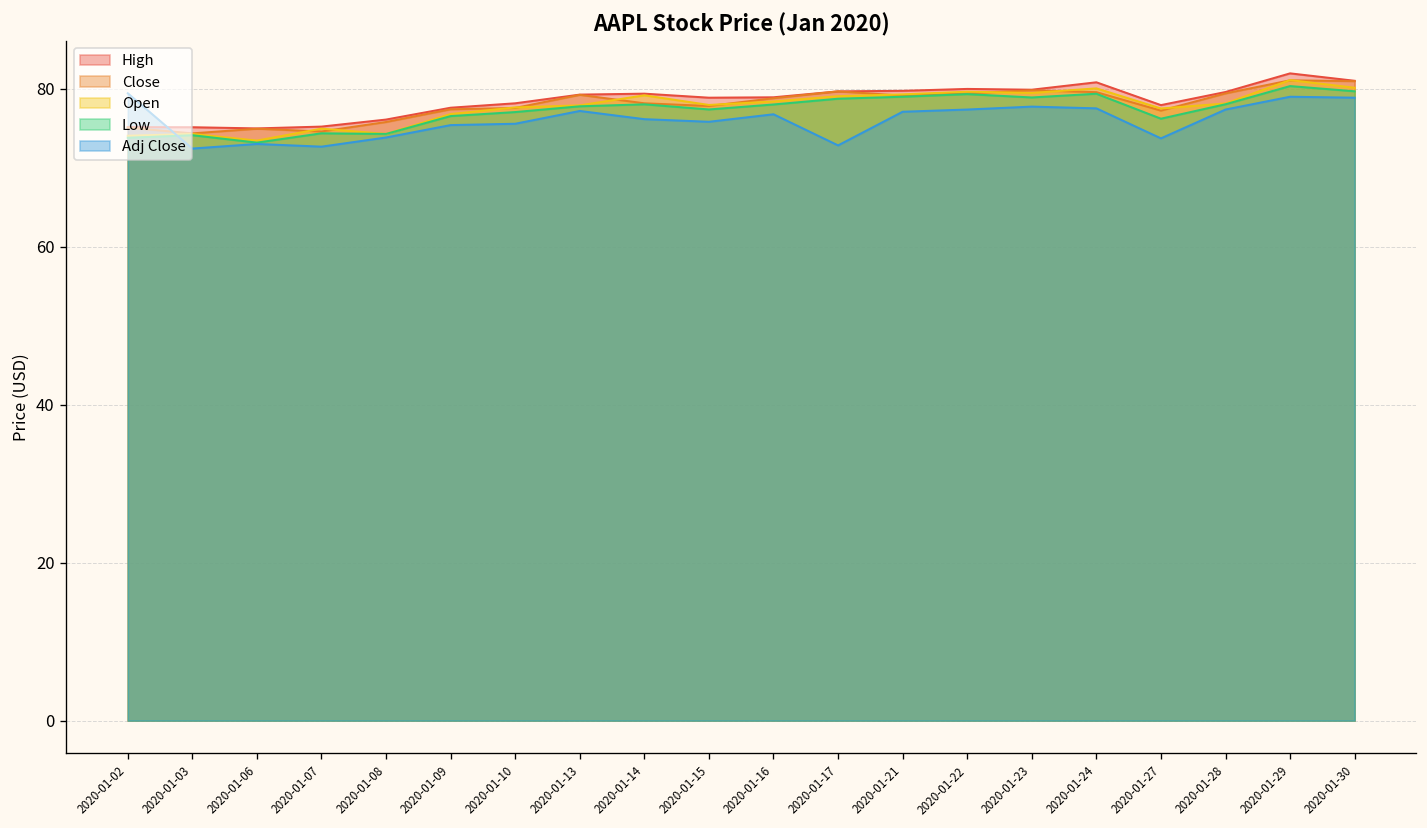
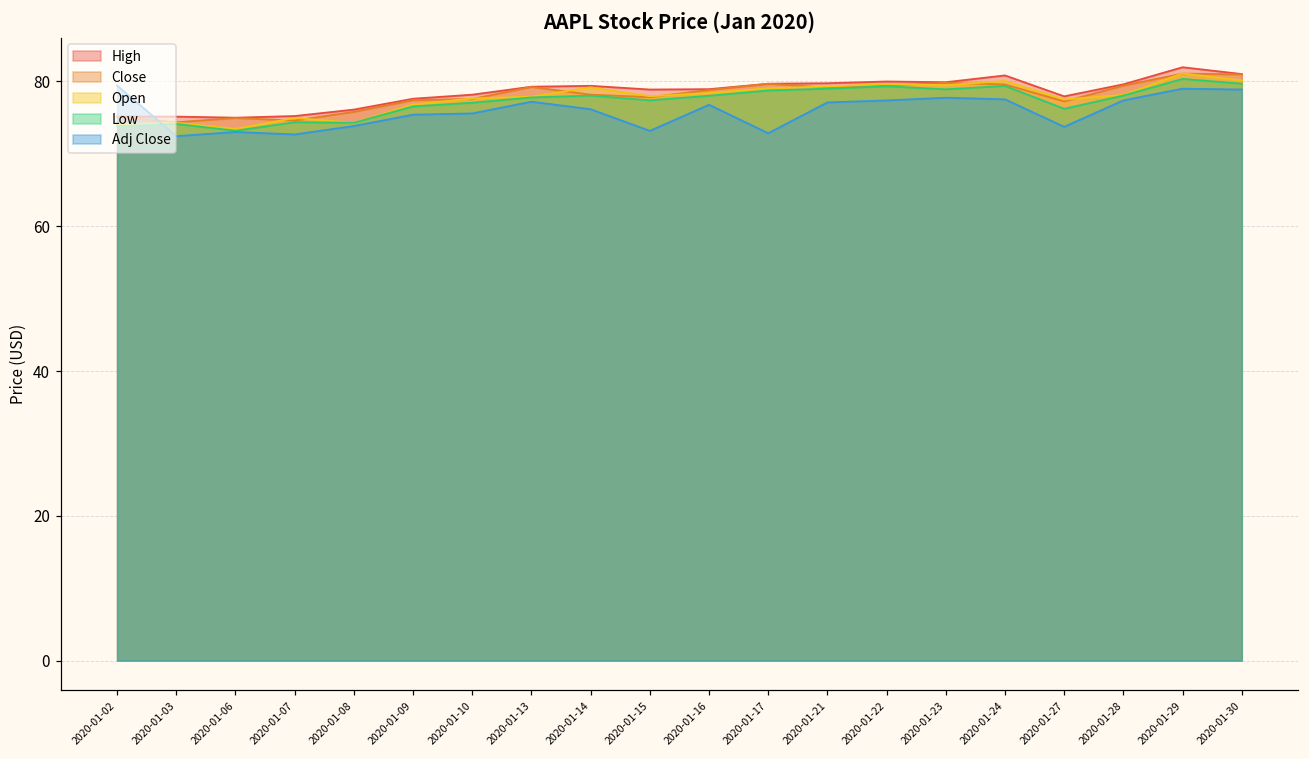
Adj Close, 2020-01-15: 76 -> 73
